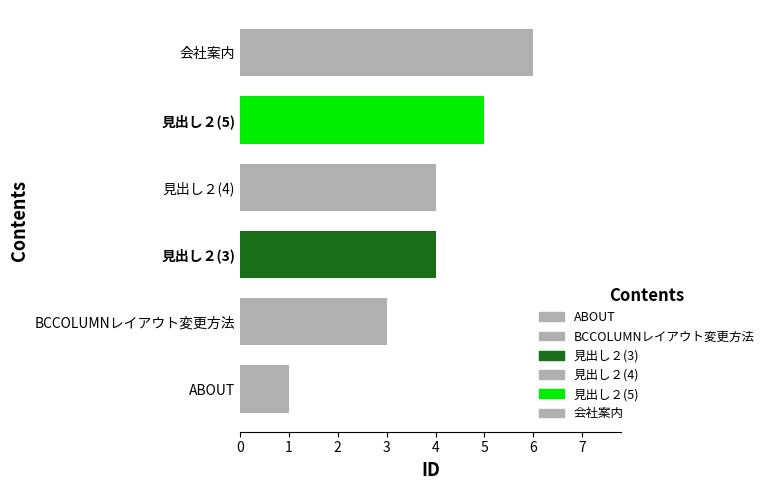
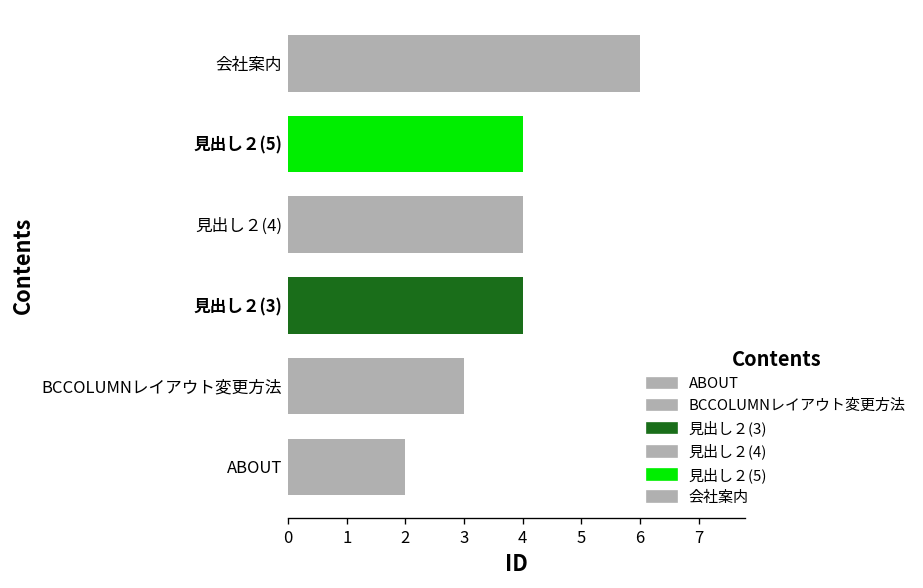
見出し２(5): 5 -> 4
ABOUT: 1 -> 2
